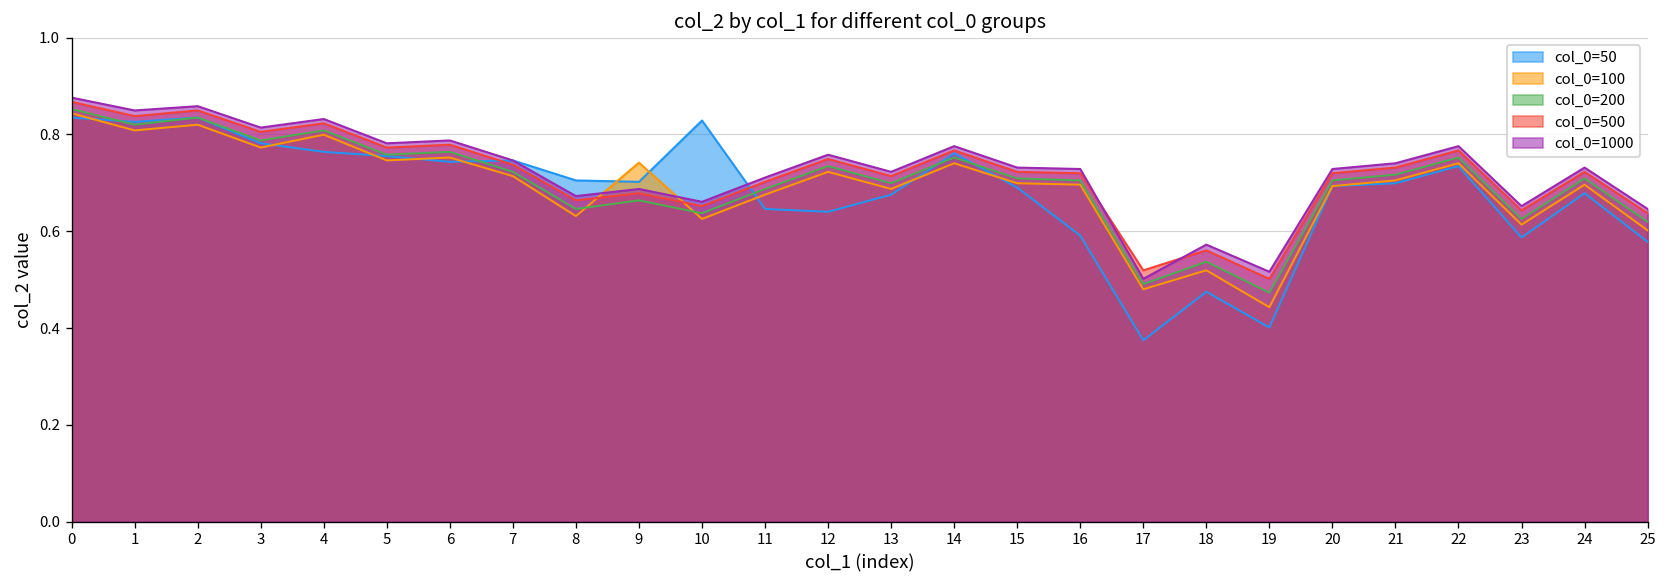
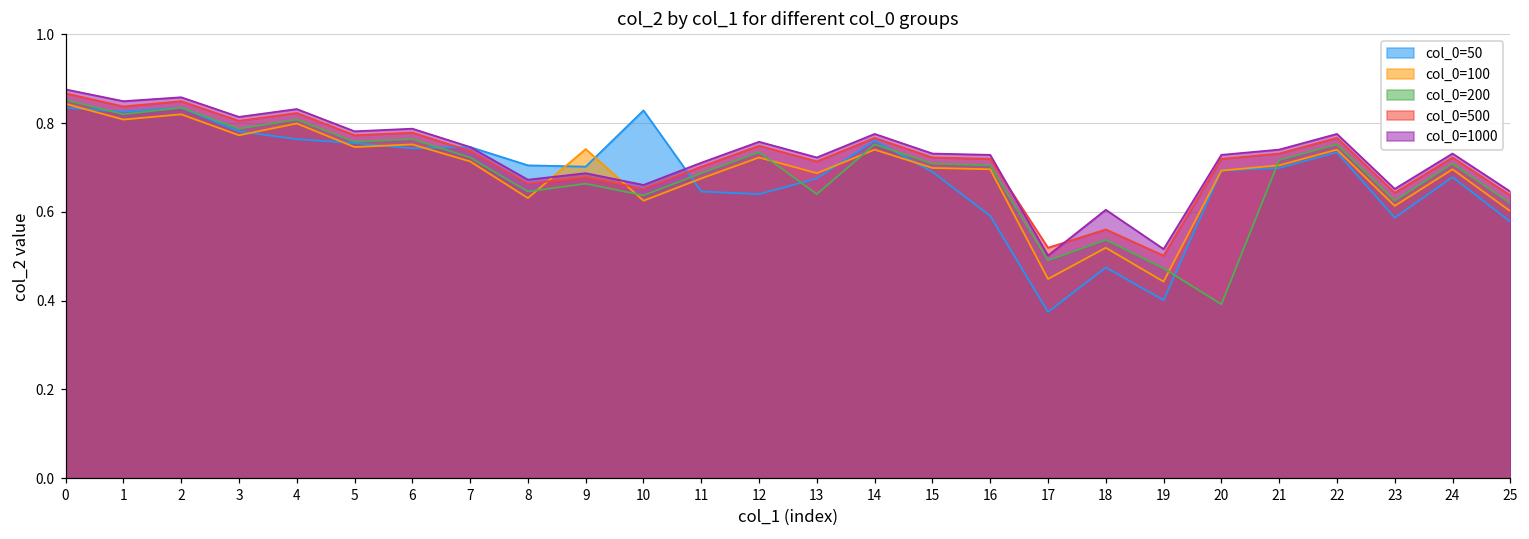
col_0=200, 13: 0.70 -> 0.64
col_0=100, 17: 0.48 -> 0.45
col_0=1000, 18: 0.57 -> 0.60
col_0=200, 20: 0.71 -> 0.39
